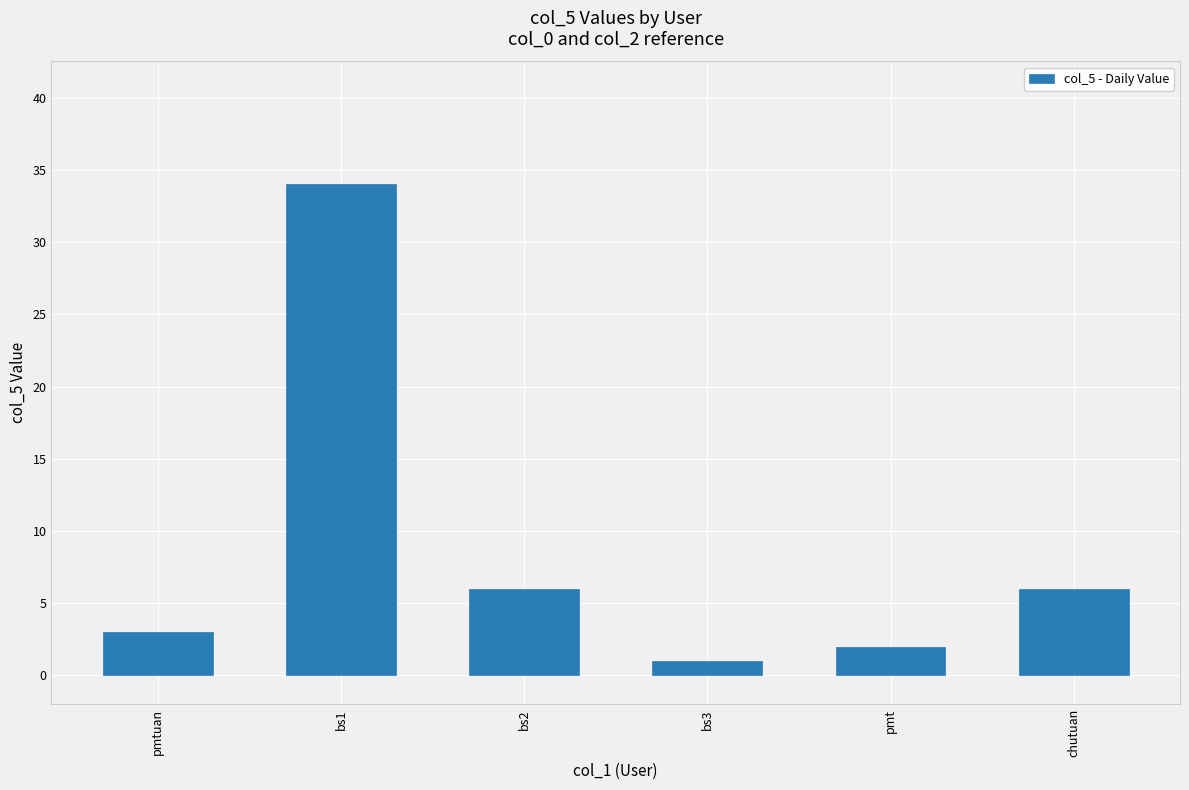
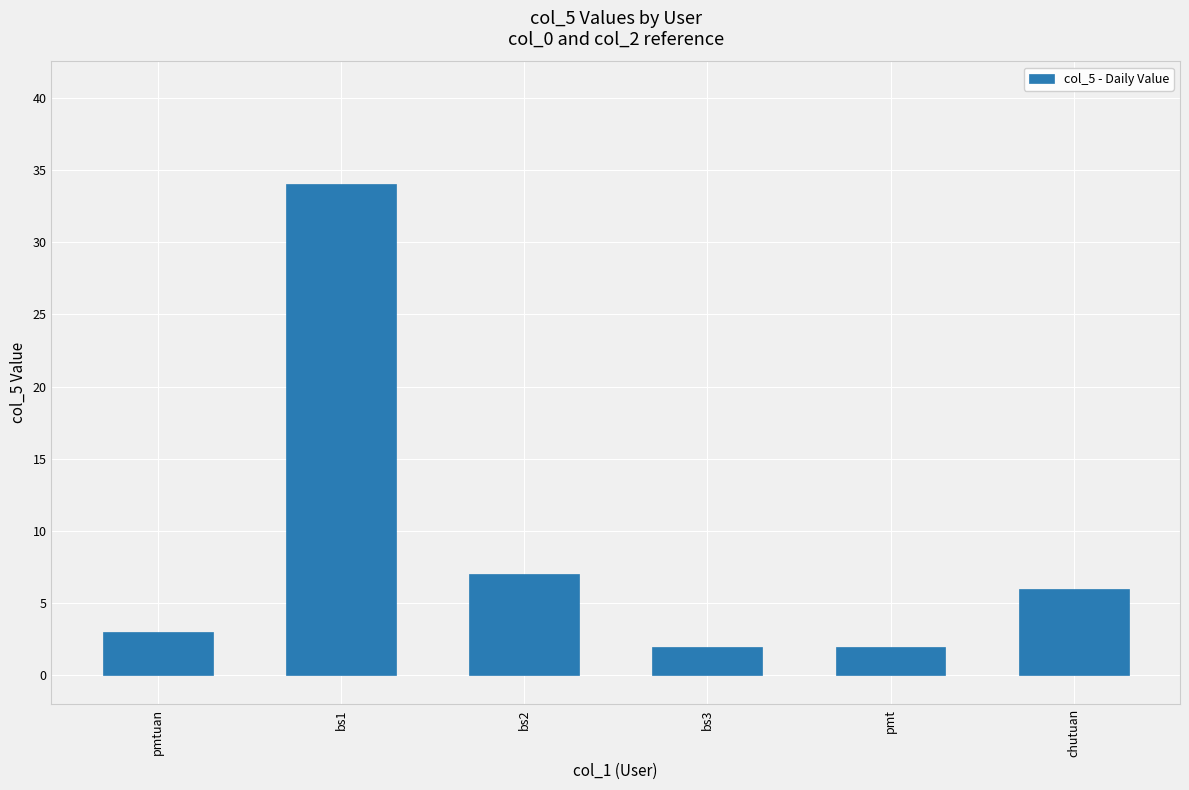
bs2: 6 -> 7
bs3: 1 -> 2
